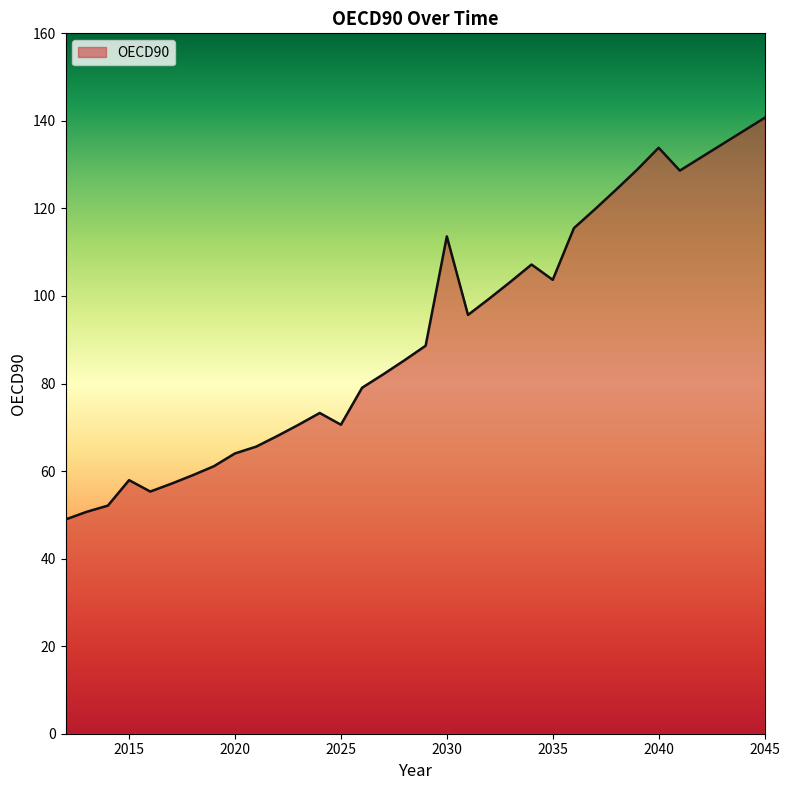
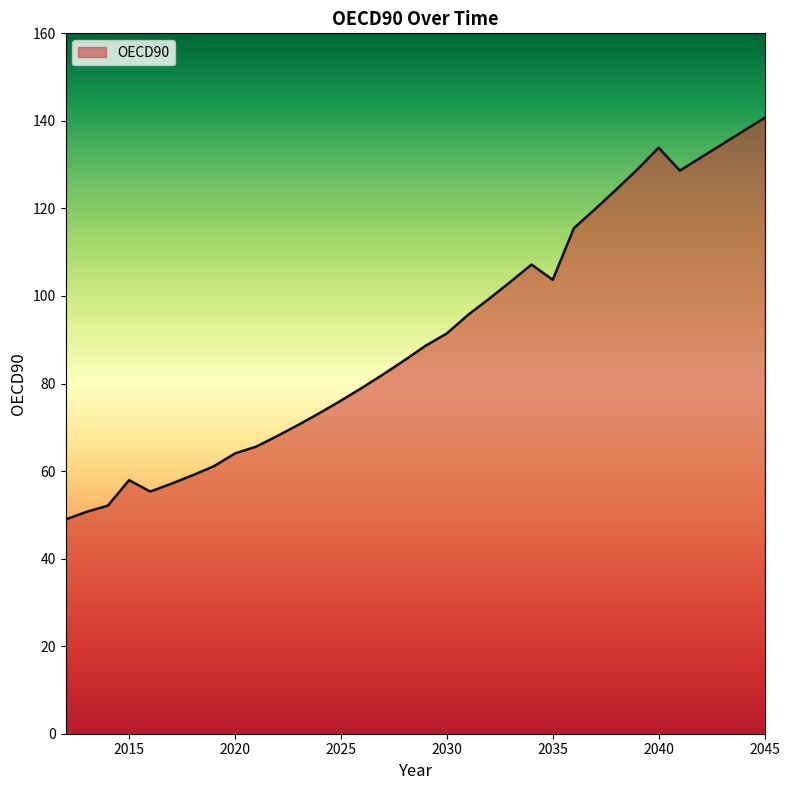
2025: 71 -> 76
2030: 114 -> 91
